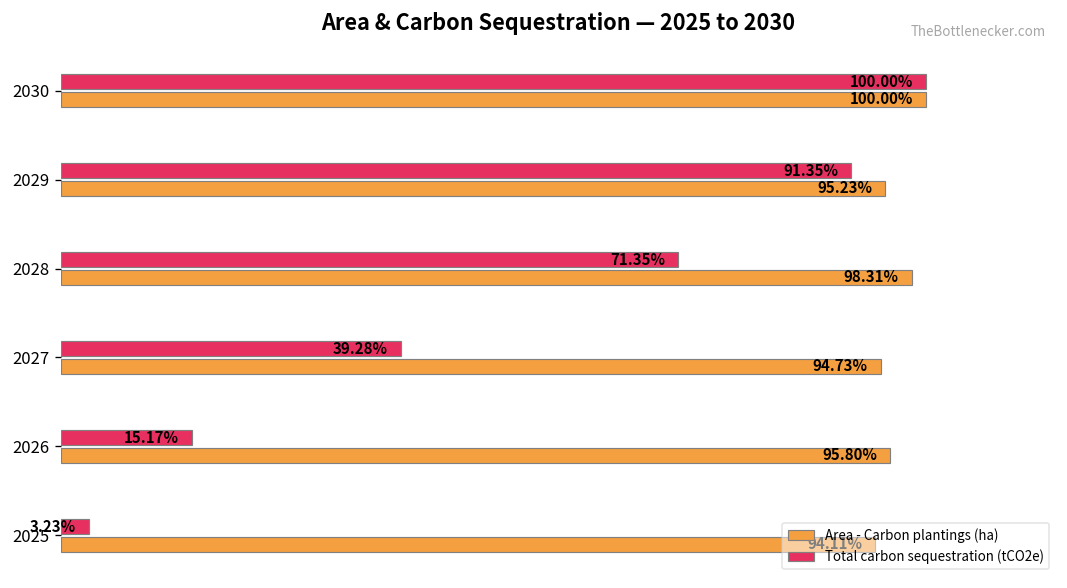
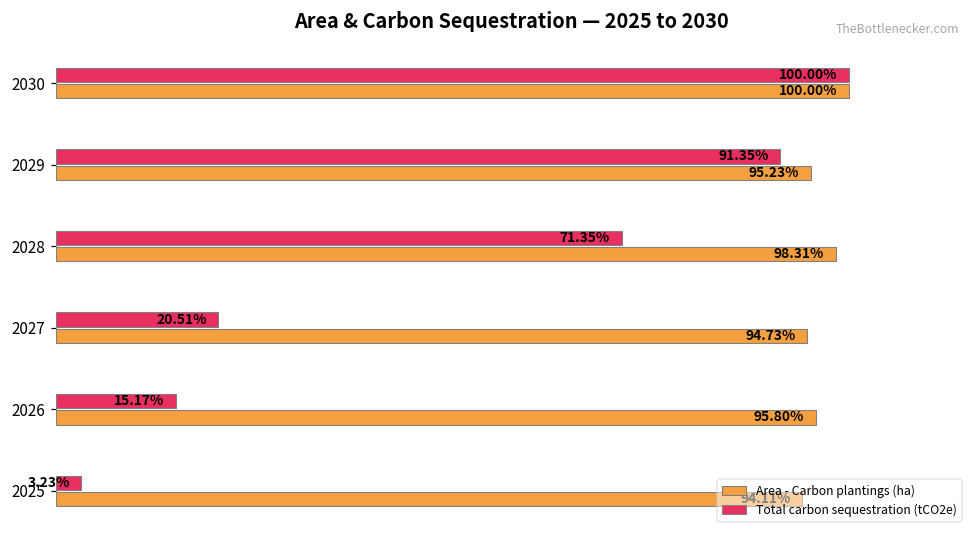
Total carbon sequestration (tCO2e), 2027: 39.28% -> 20.51%
